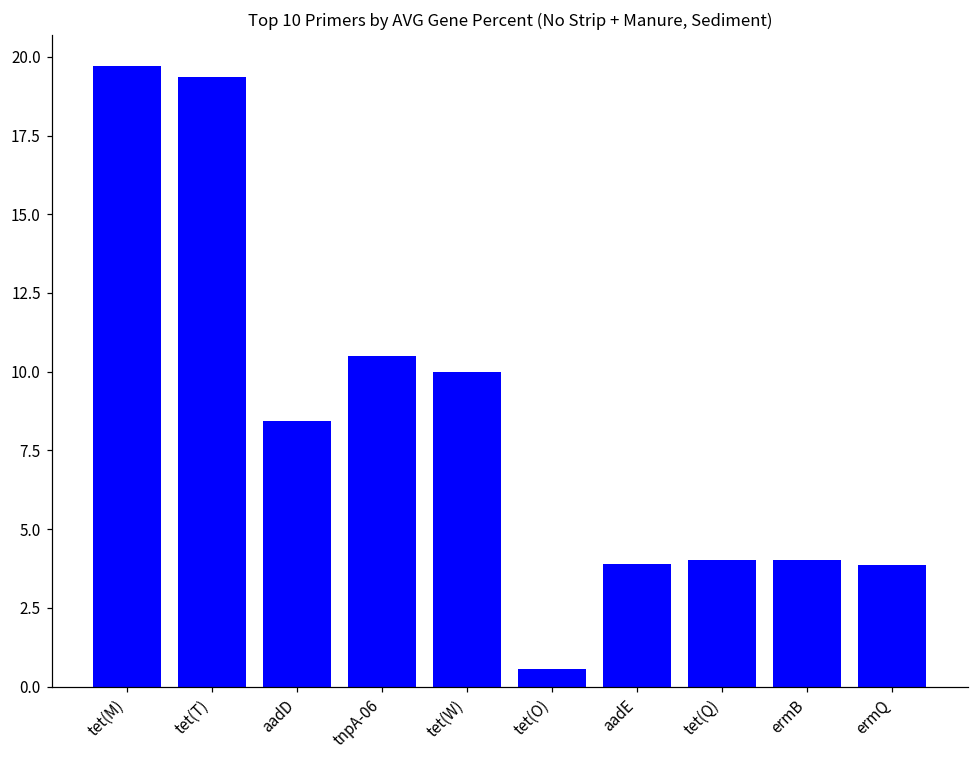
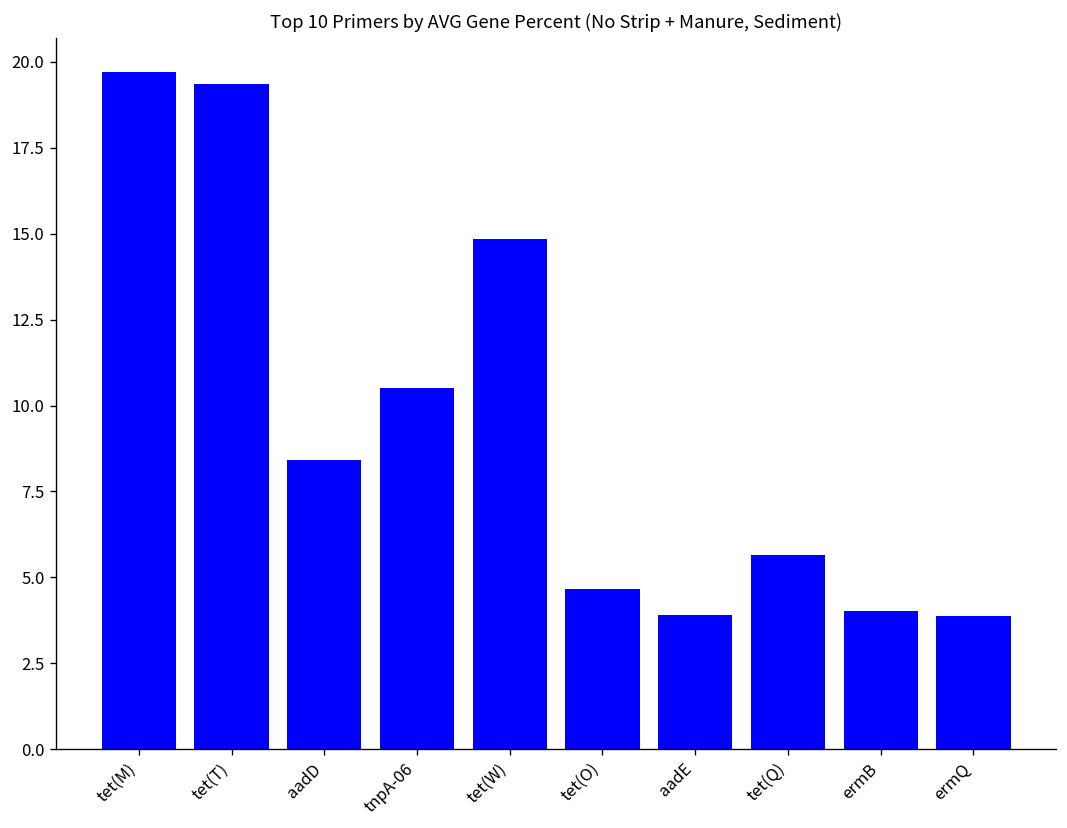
tet(W): 10.0 -> 14.9
tet(O): 0.6 -> 4.6
tet(Q): 4.0 -> 5.6
